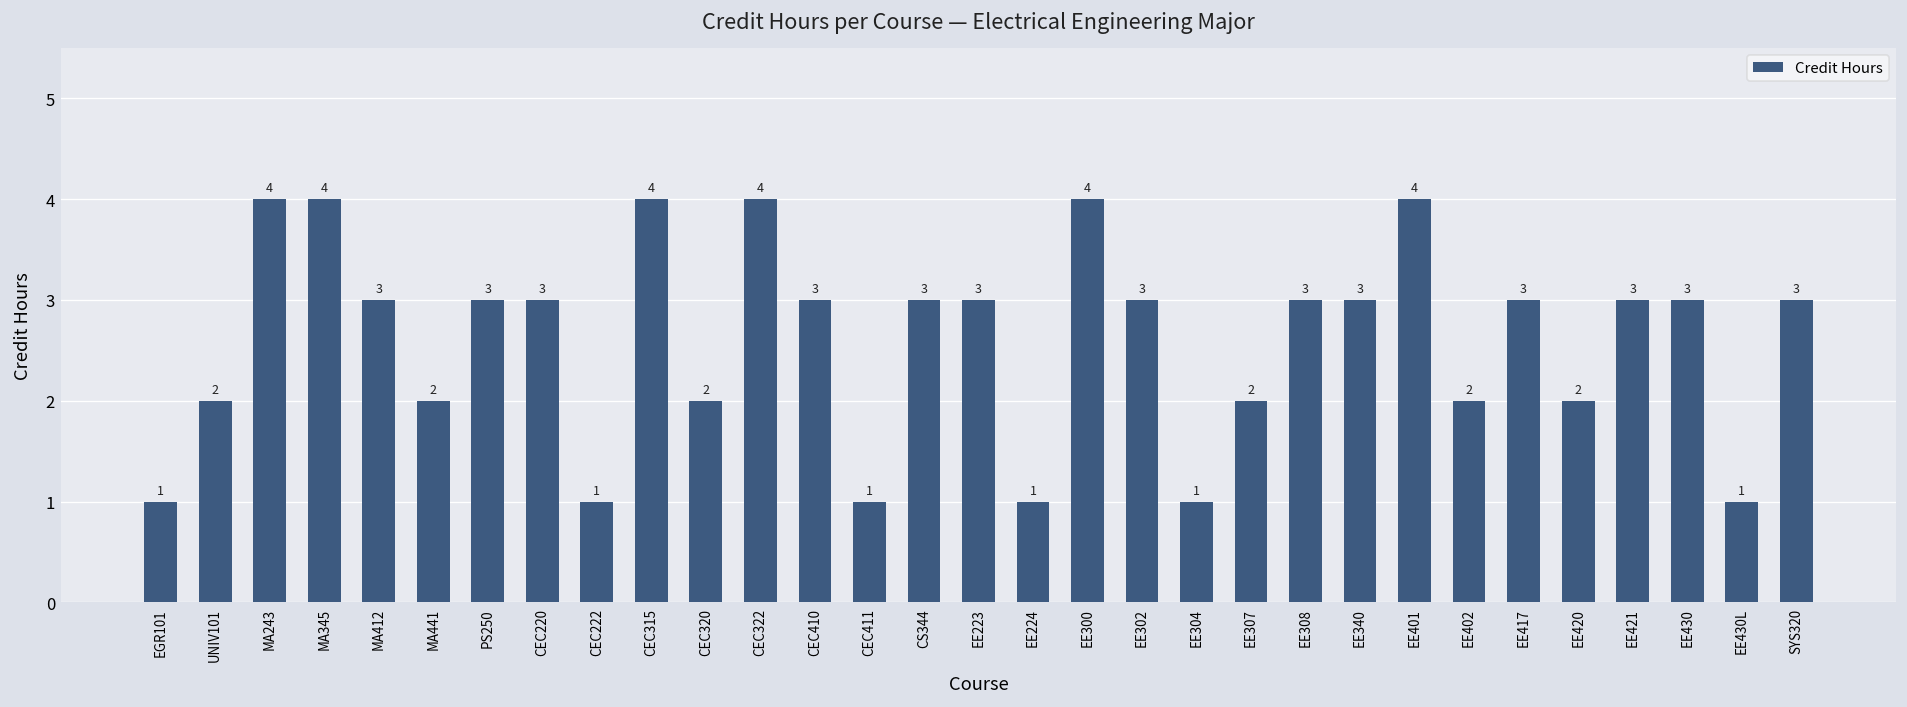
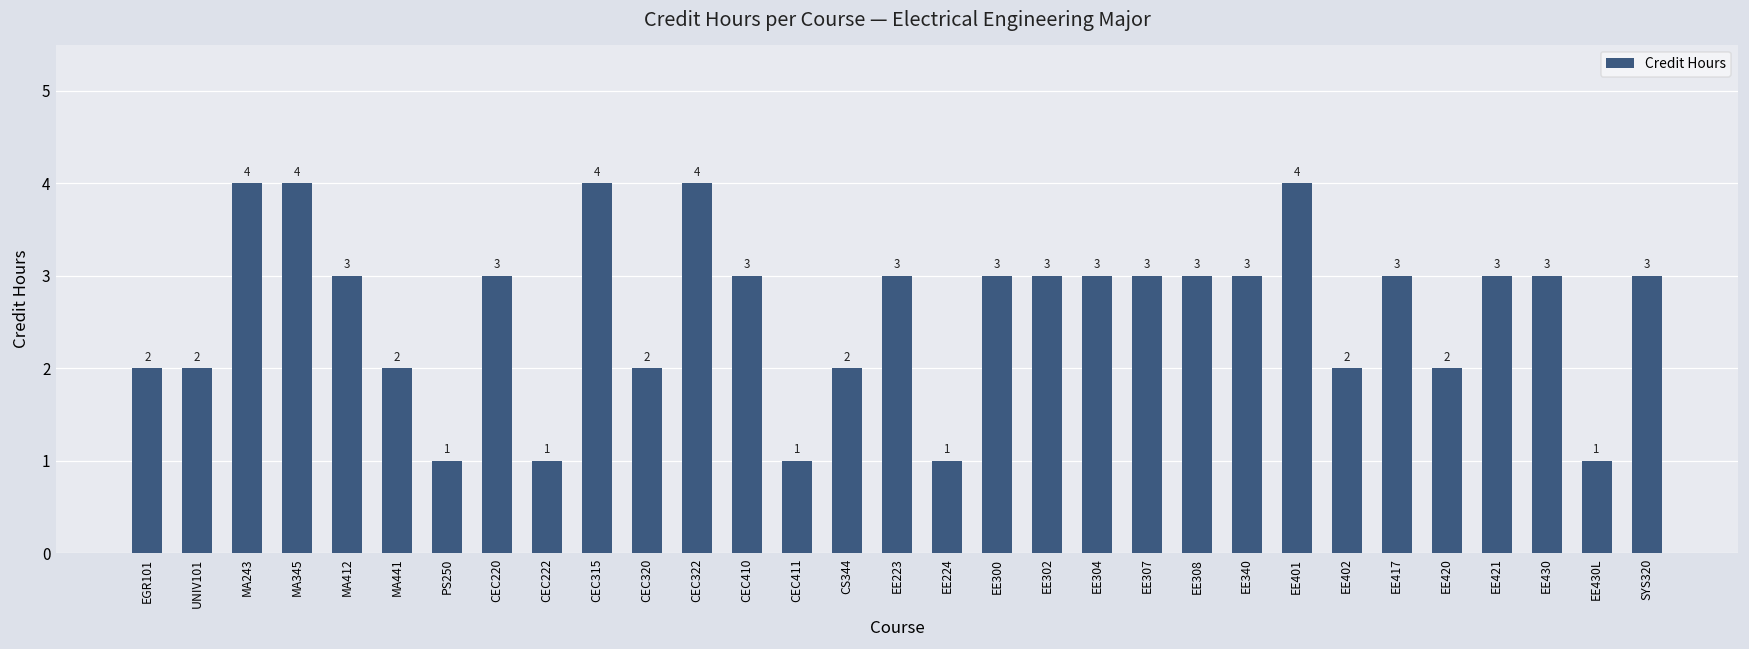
EGR101: 1 -> 2
PS250: 3 -> 1
CS344: 3 -> 2
EE300: 4 -> 3
EE304: 1 -> 3
EE307: 2 -> 3
